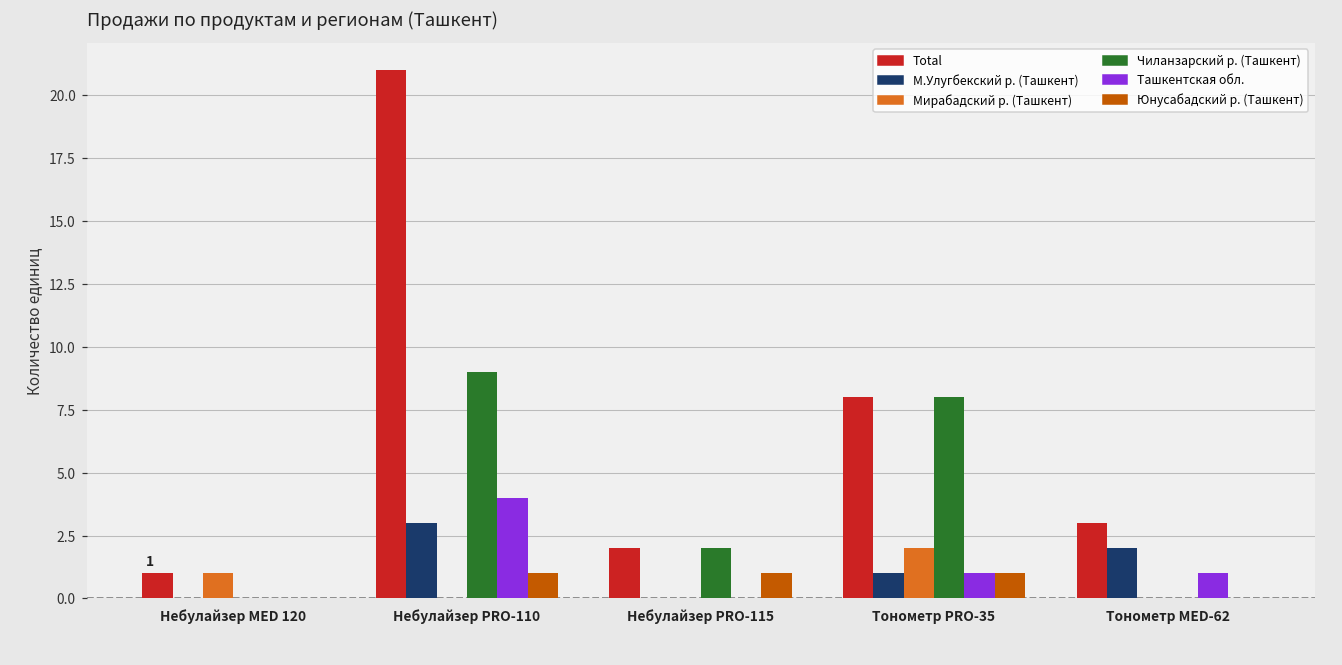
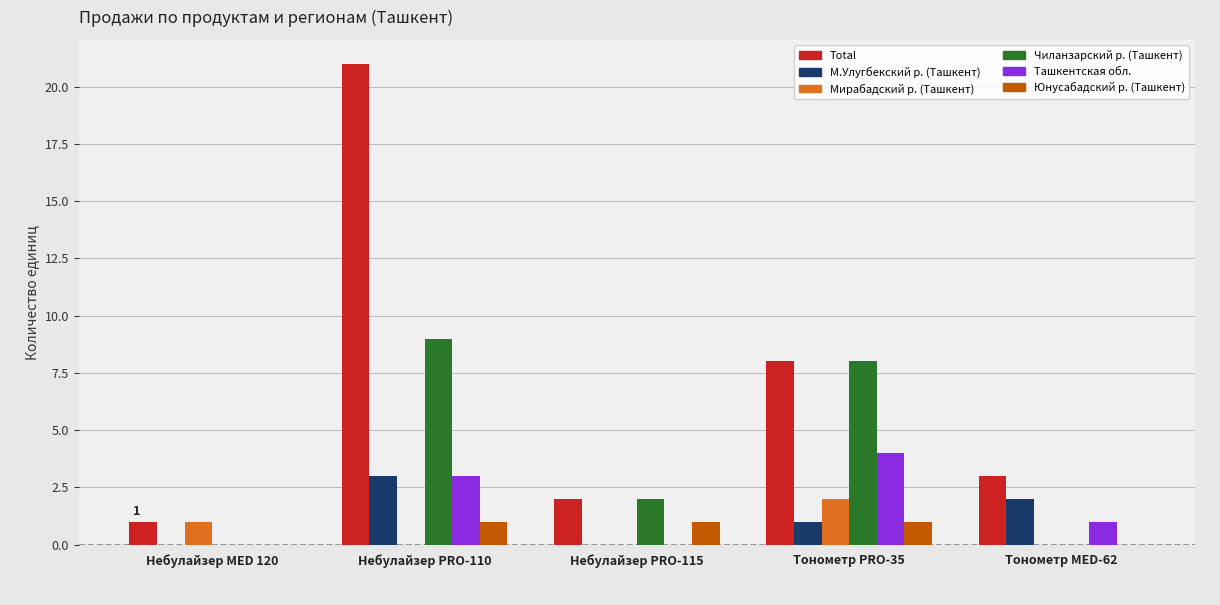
Ташкентская обл., Небулайзер PRO-110: 4 -> 3
Ташкентская обл., Тонометр PRO-35: 1 -> 4
